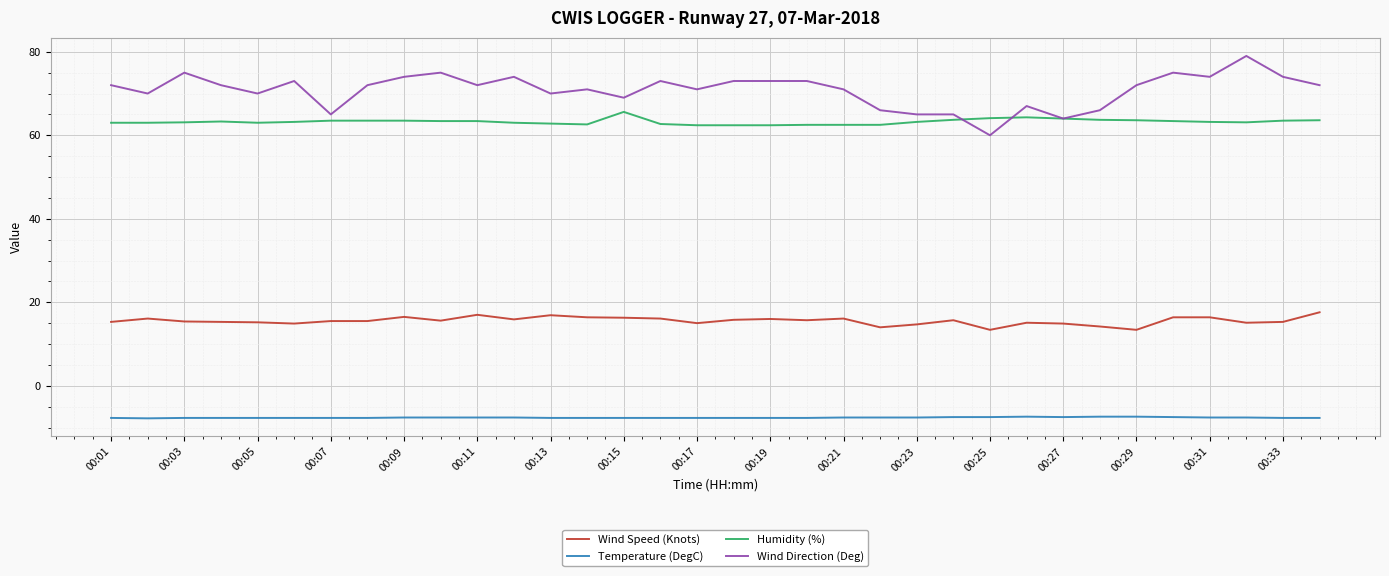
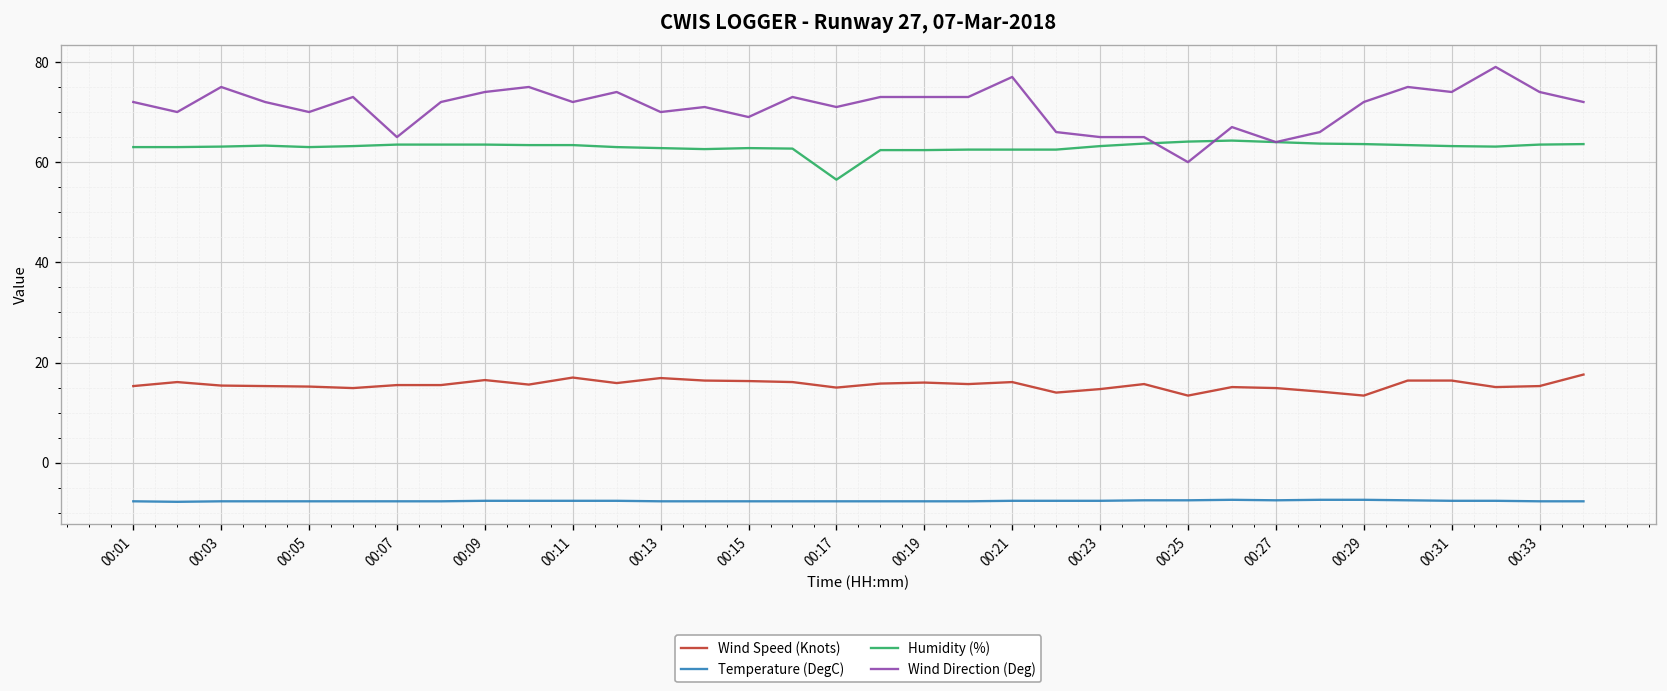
Humidity (%), 00:15: 66 -> 63
Humidity (%), 00:17: 62 -> 57
Wind Direction (Deg), 00:21: 71 -> 77
